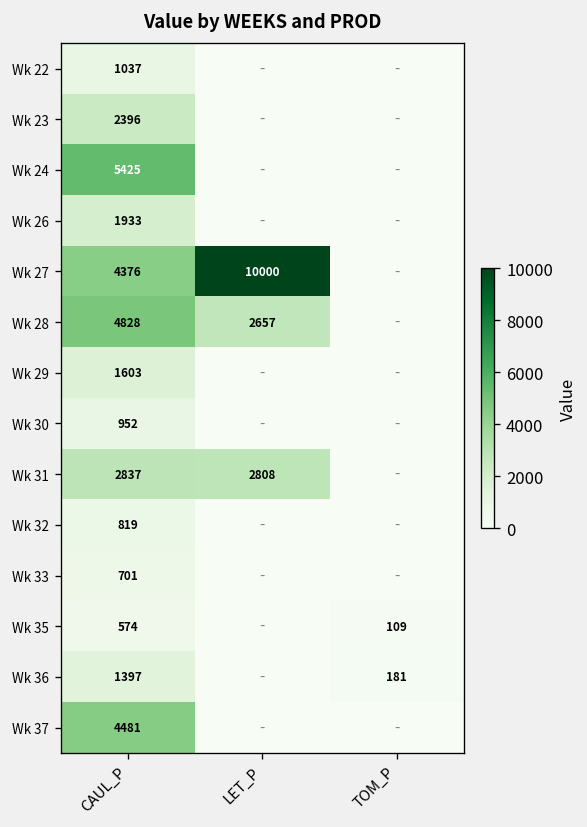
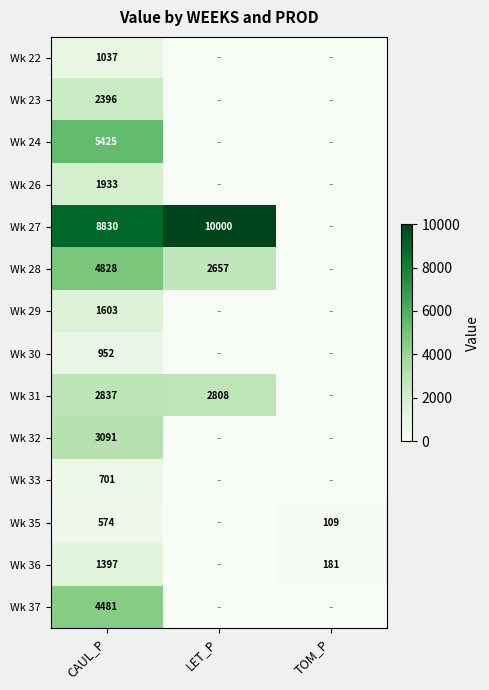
Wk 27, CAUL_P: 4376 -> 8830
Wk 32, CAUL_P: 819 -> 3091
